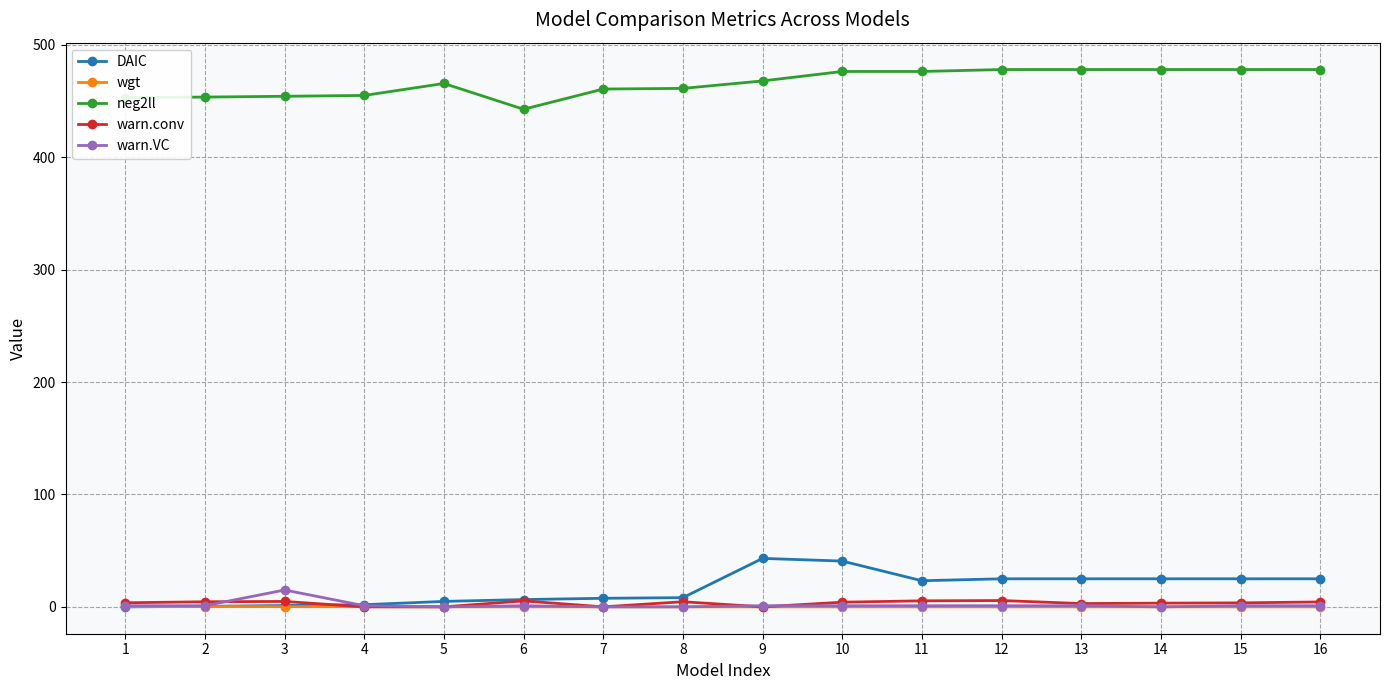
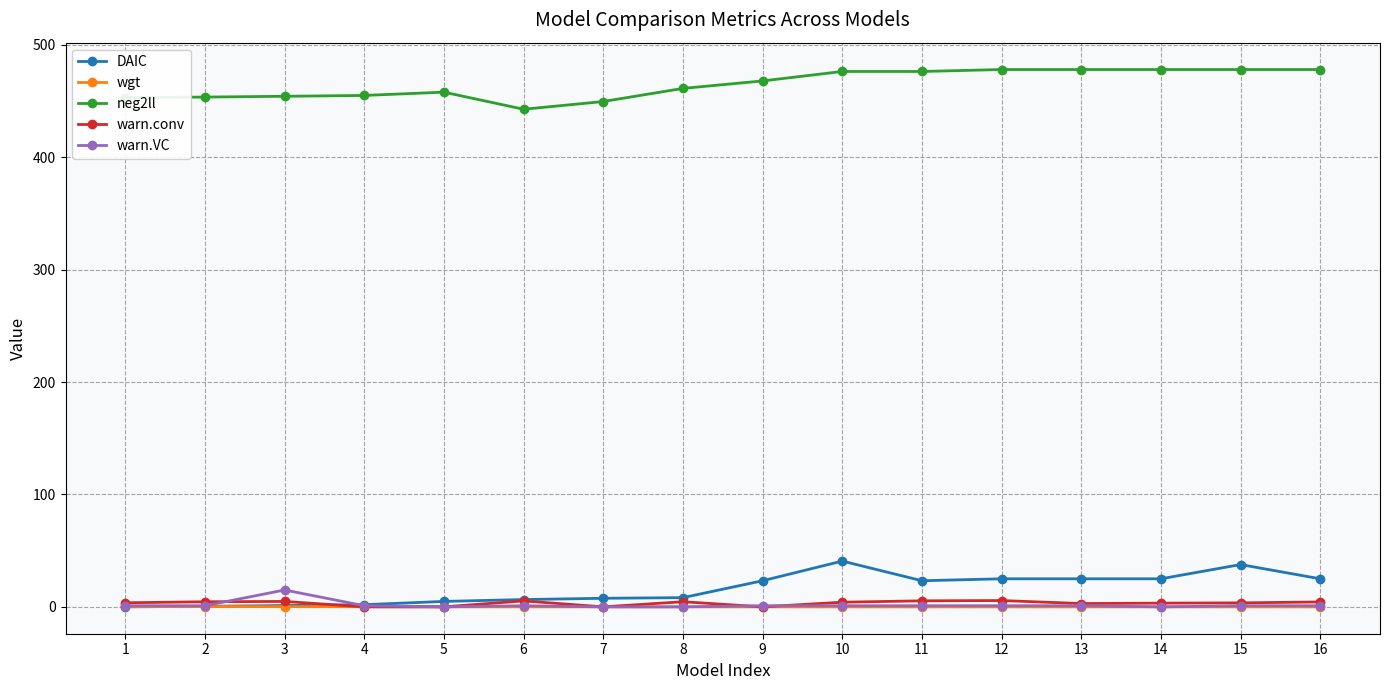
neg2ll, 5: 466 -> 458
neg2ll, 7: 461 -> 450
DAIC, 9: 43 -> 23
DAIC, 15: 25 -> 38
